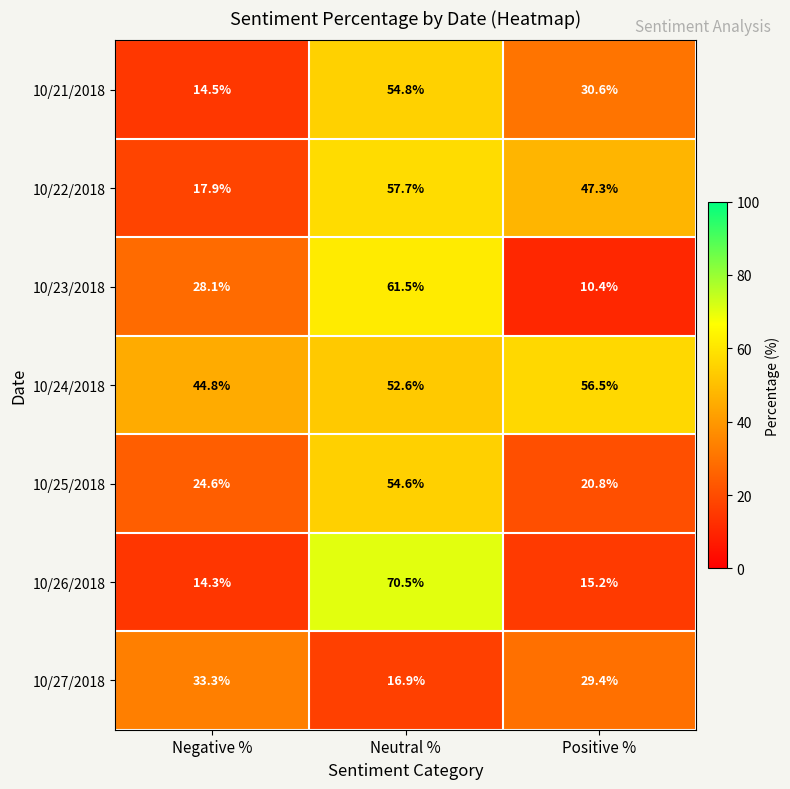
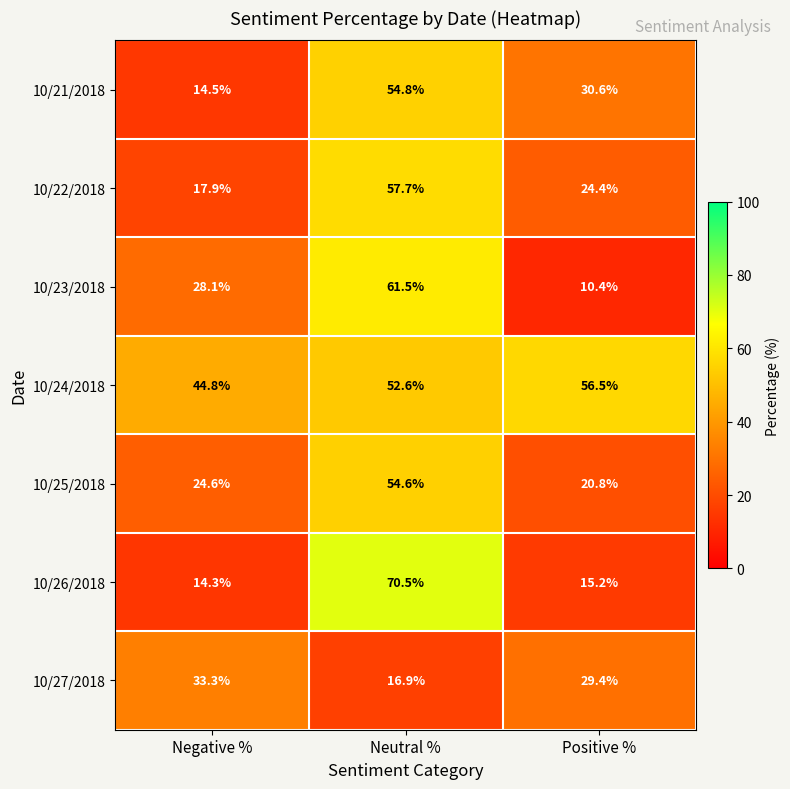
10/22/2018, Positive %: 47.3% -> 24.4%
